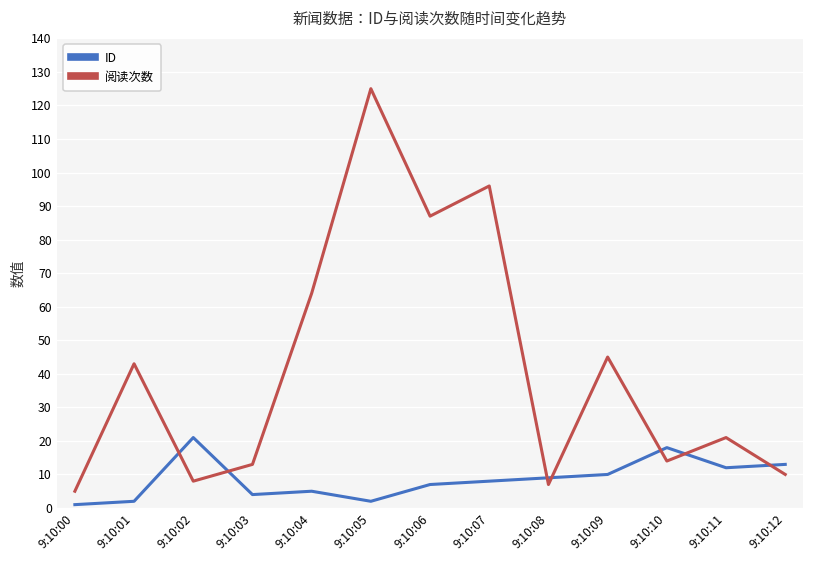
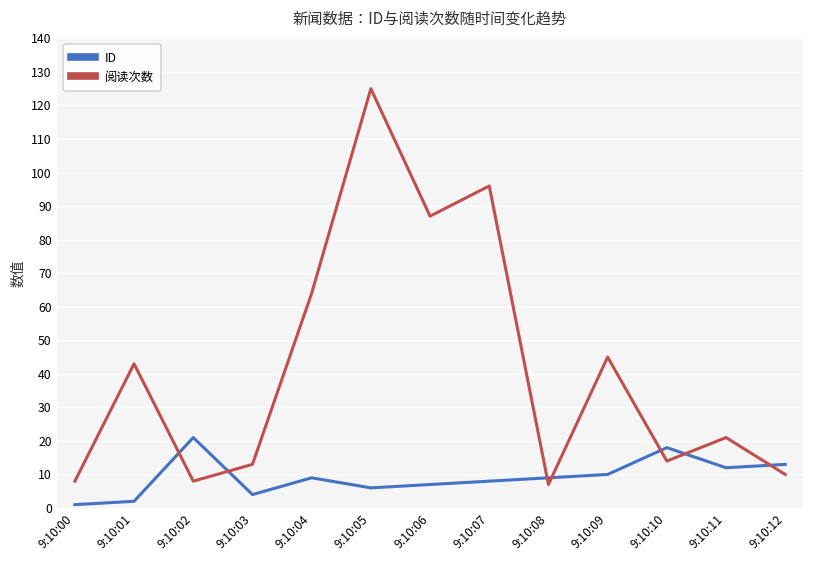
阅读次数, 9:10:00: 5 -> 8
ID, 9:10:04: 5 -> 9
ID, 9:10:05: 2 -> 6
